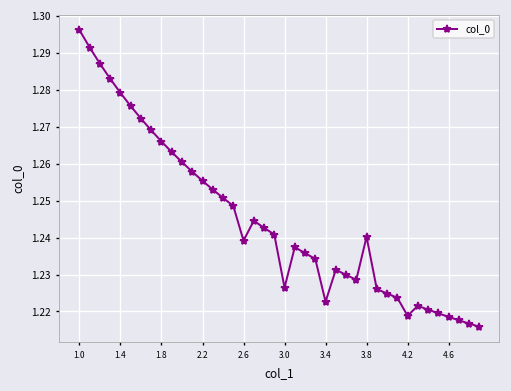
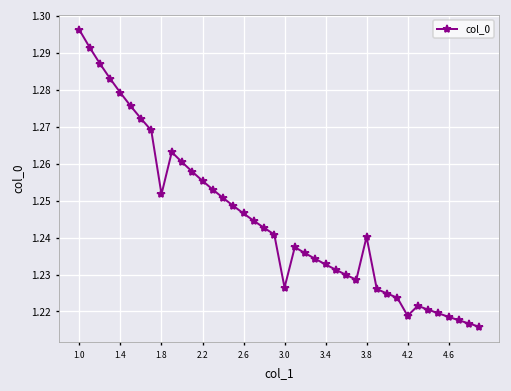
1.8: 1.266 -> 1.252
2.6: 1.239 -> 1.247
3.4: 1.223 -> 1.233
